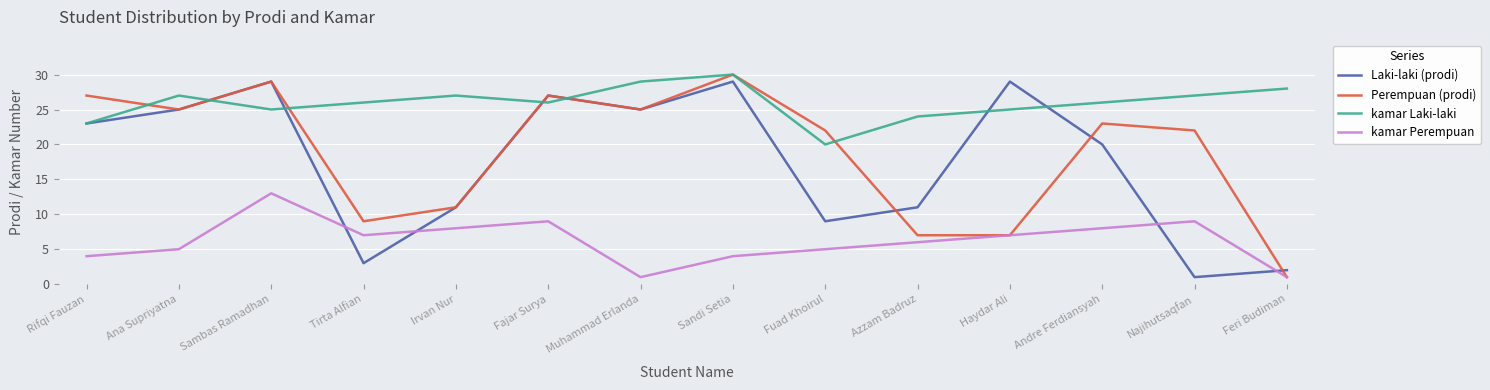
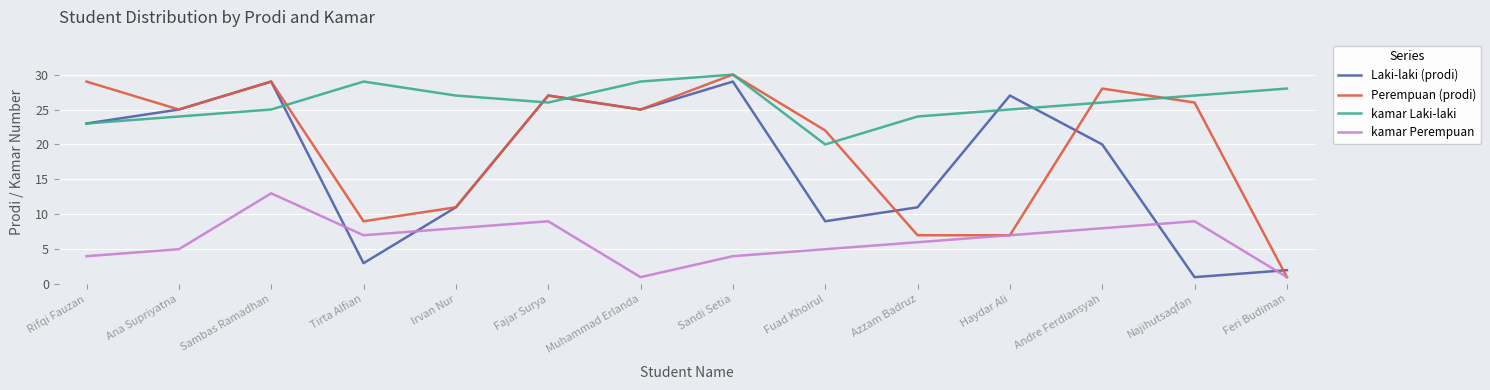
Perempuan (prodi), Rifqi Fauzan: 27 -> 29
kamar Laki-laki, Ana Supriyatna: 27 -> 24
kamar Laki-laki, Tirta Alfian: 26 -> 29
Laki-laki (prodi), Haydar Ali: 29 -> 27
Perempuan (prodi), Andre Ferdiansyah: 23 -> 28
Perempuan (prodi), Najihutsaqfan: 22 -> 26
